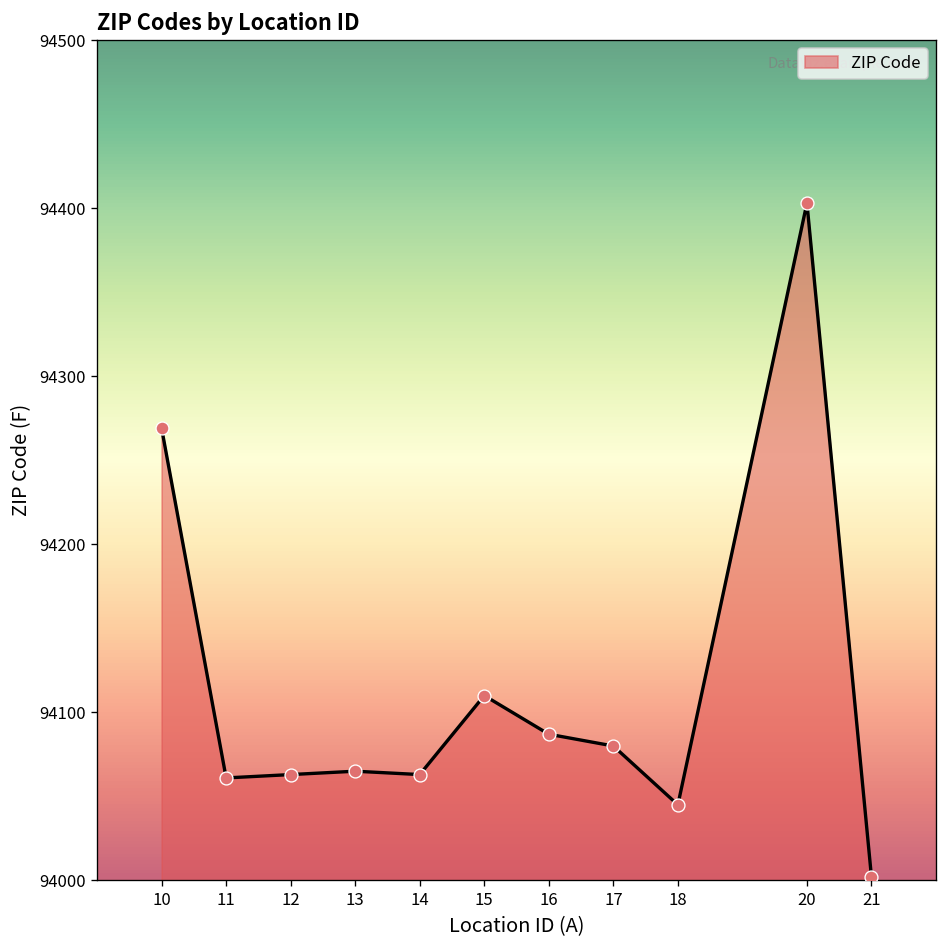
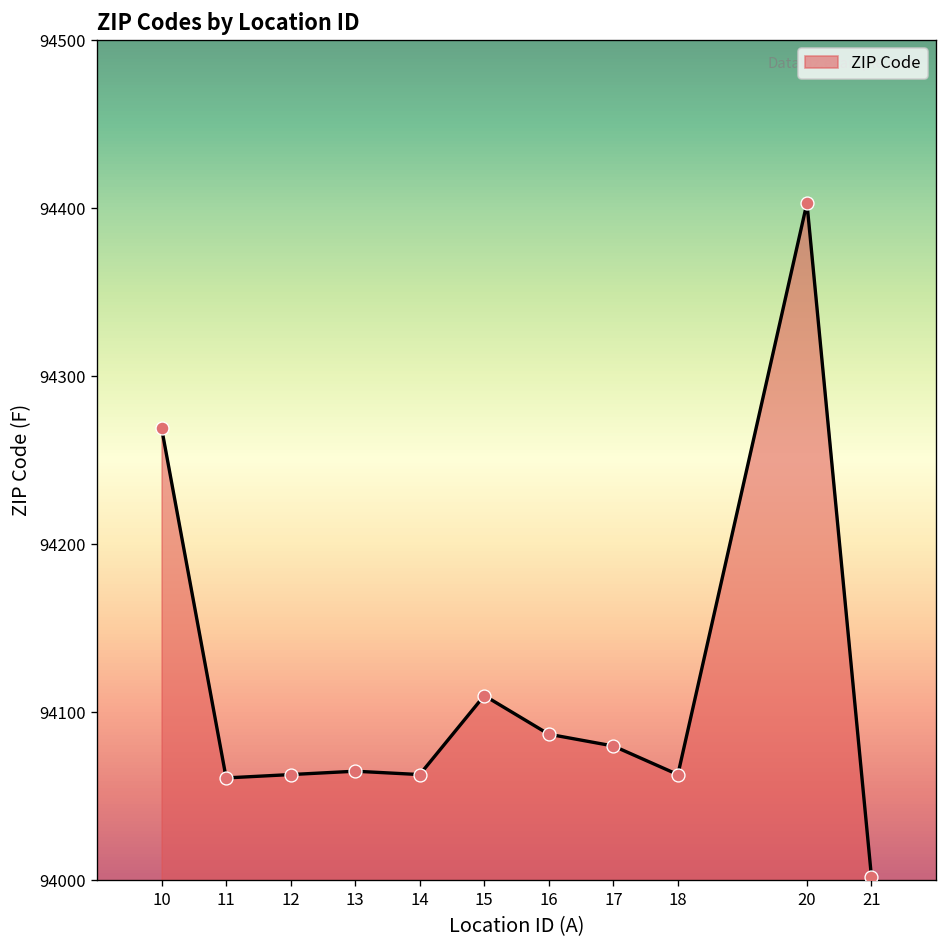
18: 94045 -> 94063
